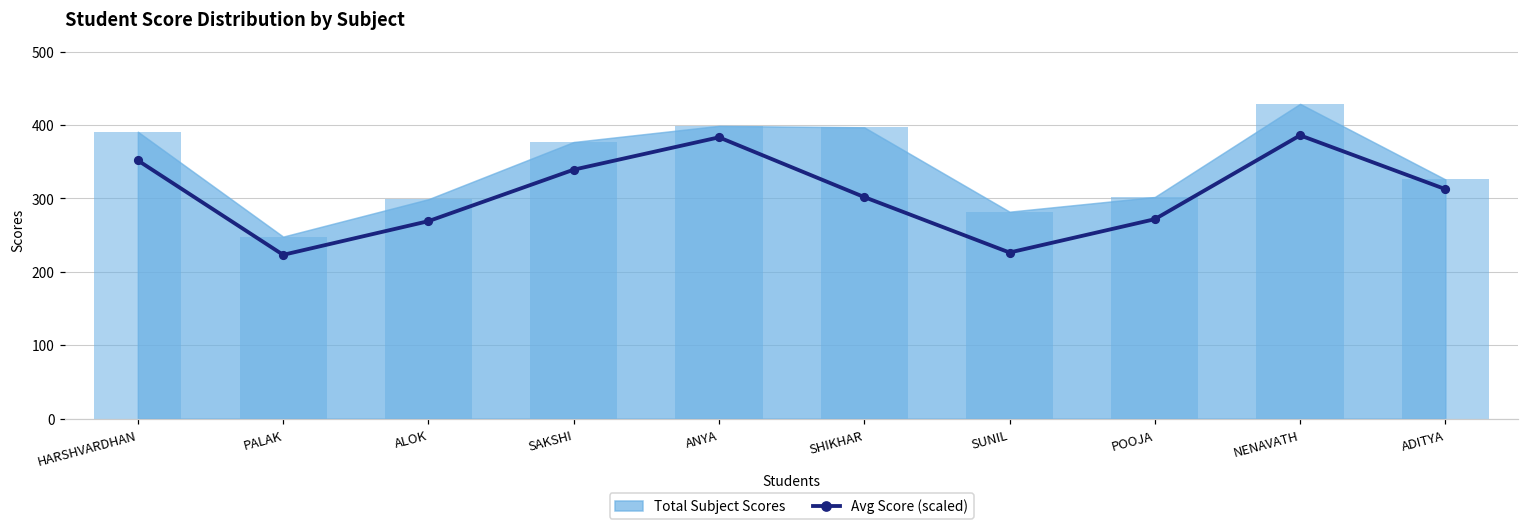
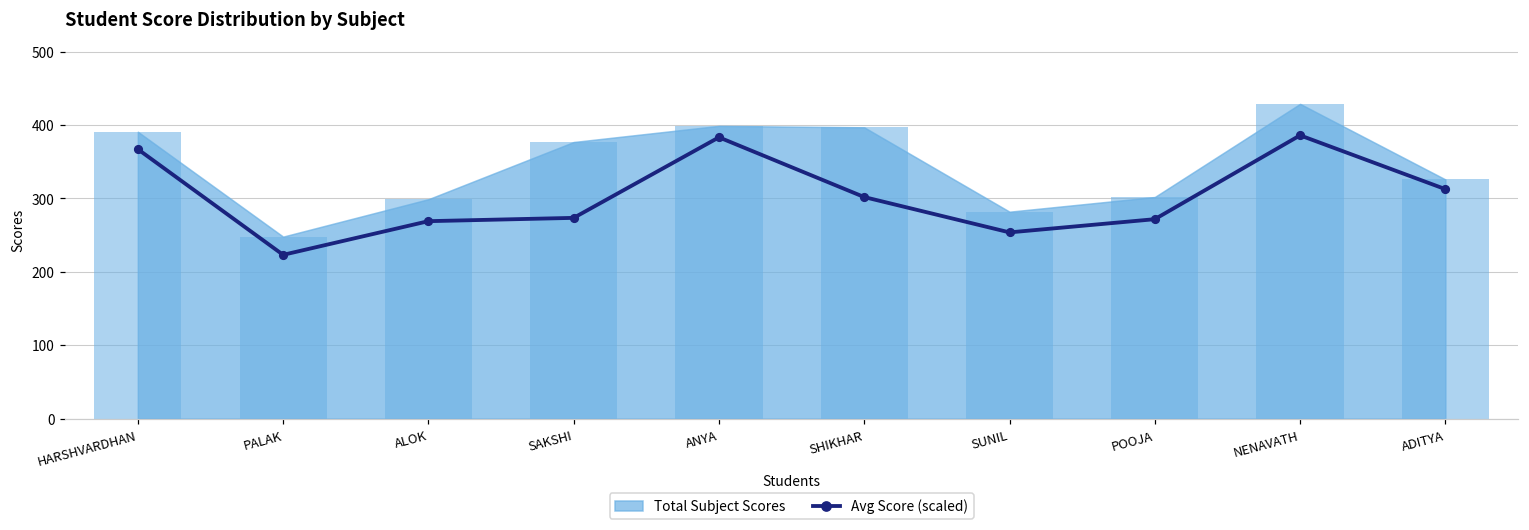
Avg Score (scaled), HARSHVARDHAN: 350 -> 370
Avg Score (scaled), SAKSHI: 340 -> 270
Avg Score (scaled), SUNIL: 230 -> 250
